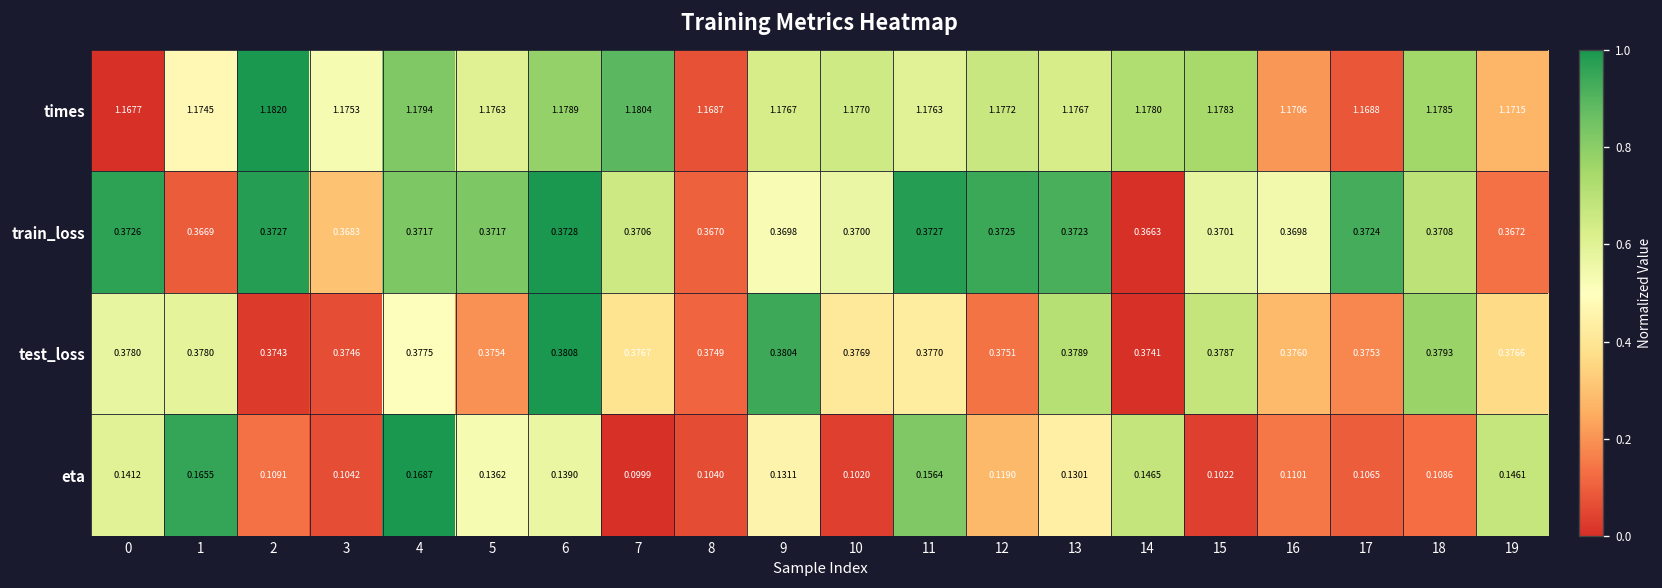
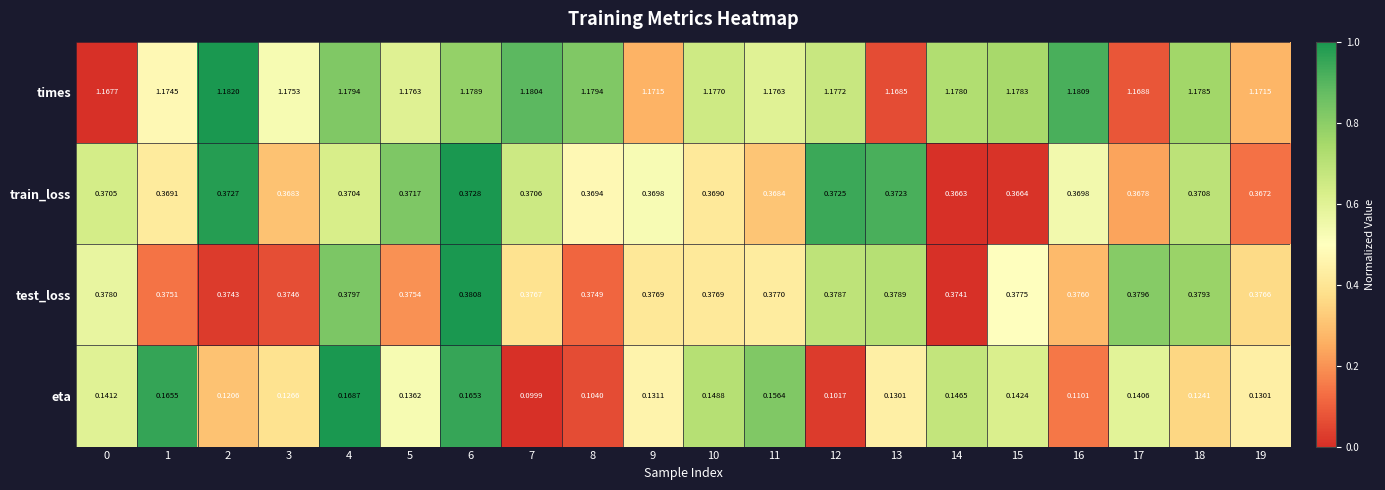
times, 8: 1.1687 -> 1.1794
times, 9: 1.1767 -> 1.1715
times, 13: 1.1767 -> 1.1685
times, 16: 1.1706 -> 1.1809
train_loss, 0: 0.3726 -> 0.3705
train_loss, 1: 0.3669 -> 0.3691
train_loss, 4: 0.3717 -> 0.3704
train_loss, 8: 0.3670 -> 0.3694
train_loss, 10: 0.3700 -> 0.3690
train_loss, 11: 0.3727 -> 0.3684
train_loss, 15: 0.3701 -> 0.3664
train_loss, 17: 0.3724 -> 0.3678
test_loss, 1: 0.3780 -> 0.3751
test_loss, 4: 0.3775 -> 0.3797
test_loss, 9: 0.3804 -> 0.3769
test_loss, 12: 0.3751 -> 0.3787
test_loss, 15: 0.3787 -> 0.3775
test_loss, 17: 0.3753 -> 0.3796
eta, 2: 0.1091 -> 0.1206
eta, 3: 0.1042 -> 0.1266
eta, 6: 0.1390 -> 0.1653
eta, 10: 0.1020 -> 0.1488
eta, 12: 0.1190 -> 0.1017
eta, 15: 0.1022 -> 0.1424
eta, 17: 0.1065 -> 0.1406
eta, 18: 0.1086 -> 0.1241
eta, 19: 0.1461 -> 0.1301
